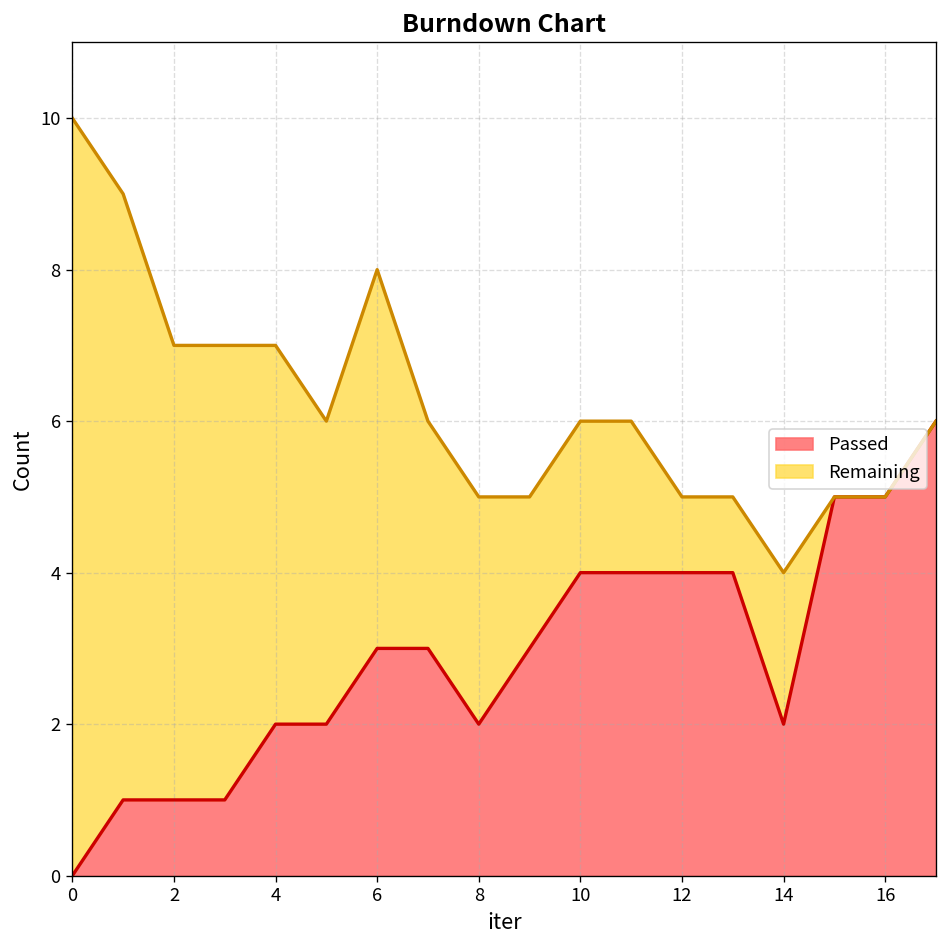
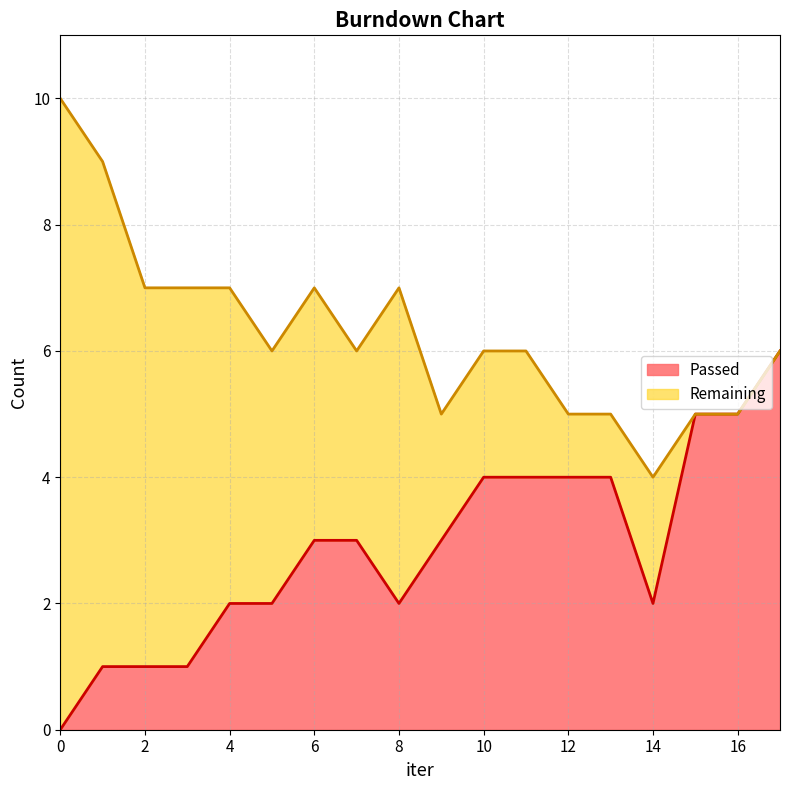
Remaining, 6: 5 -> 4
Remaining, 8: 3 -> 5
